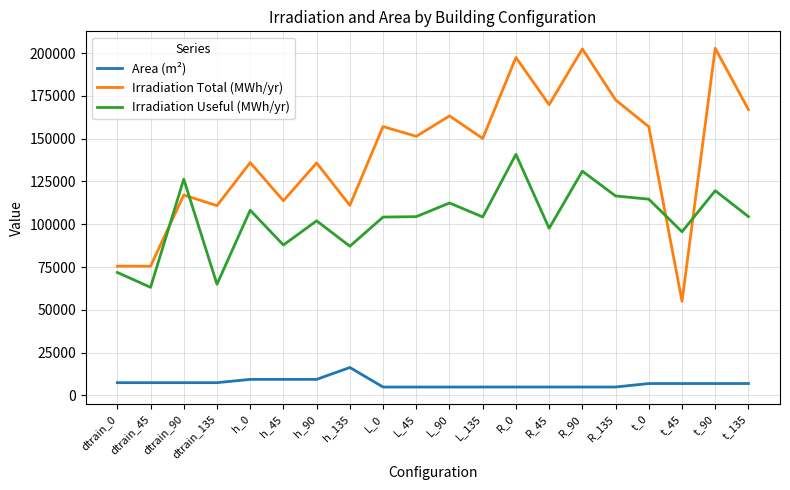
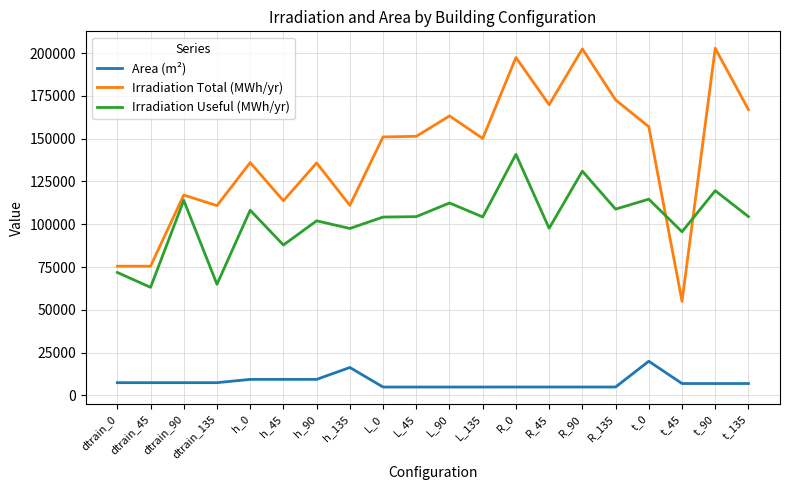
Irradiation Useful (MWh/yr), dtrain_90: 126000 -> 114000
Irradiation Useful (MWh/yr), h_135: 87000 -> 98000
Irradiation Total (MWh/yr), L_0: 157000 -> 151000
Irradiation Useful (MWh/yr), R_135: 117000 -> 109000
Area (m²), t_0: 7000 -> 20000
